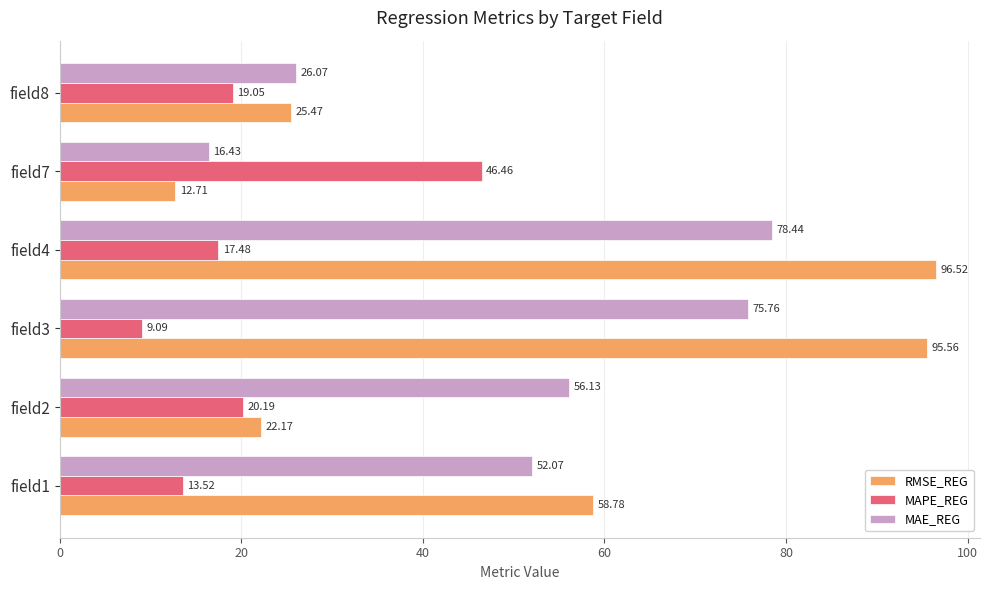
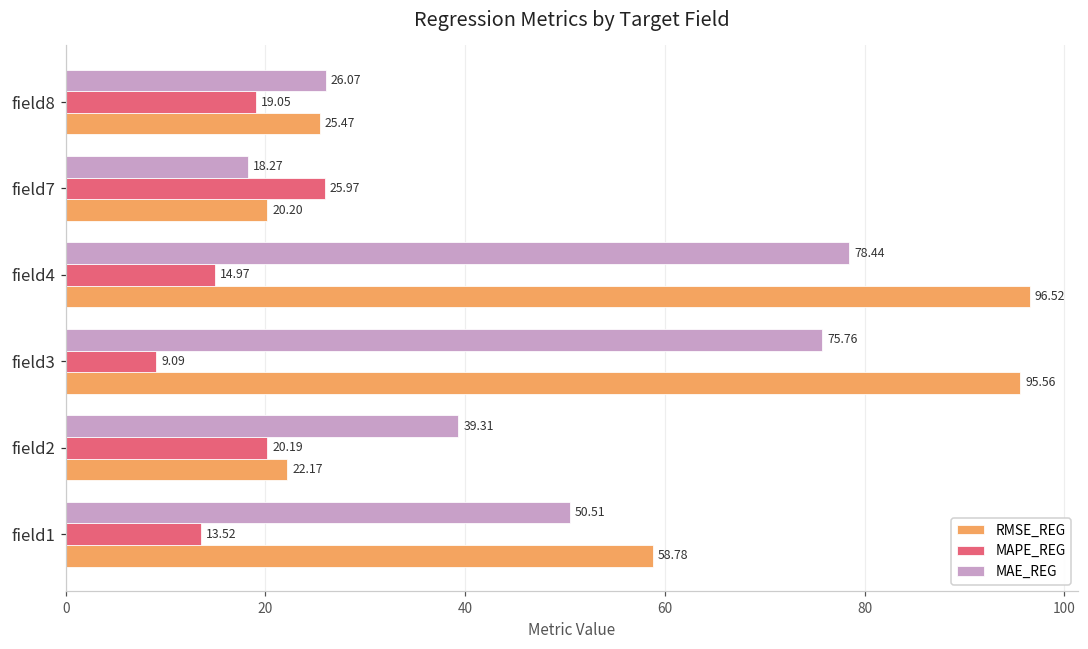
MAE_REG, field7: 16.43 -> 18.27
MAPE_REG, field7: 46.46 -> 25.97
RMSE_REG, field7: 12.71 -> 20.20
MAPE_REG, field4: 17.48 -> 14.97
MAE_REG, field2: 56.13 -> 39.31
MAE_REG, field1: 52.07 -> 50.51
